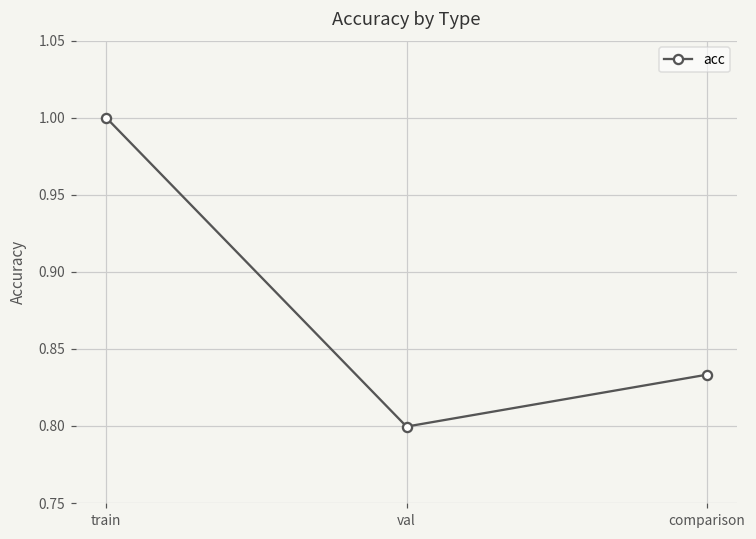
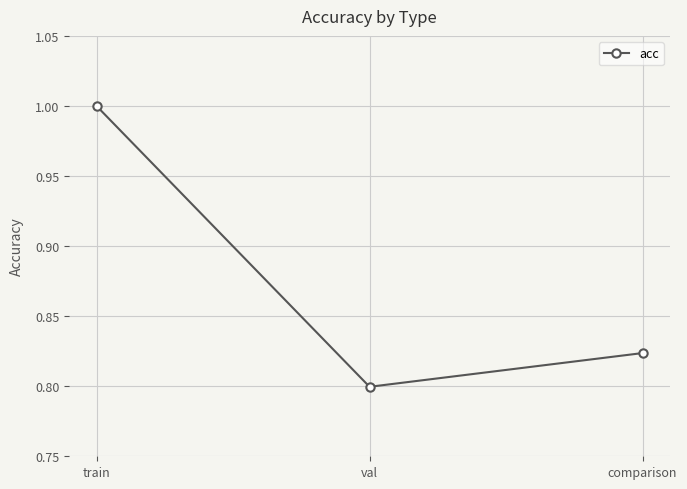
comparison: 0.833 -> 0.824
